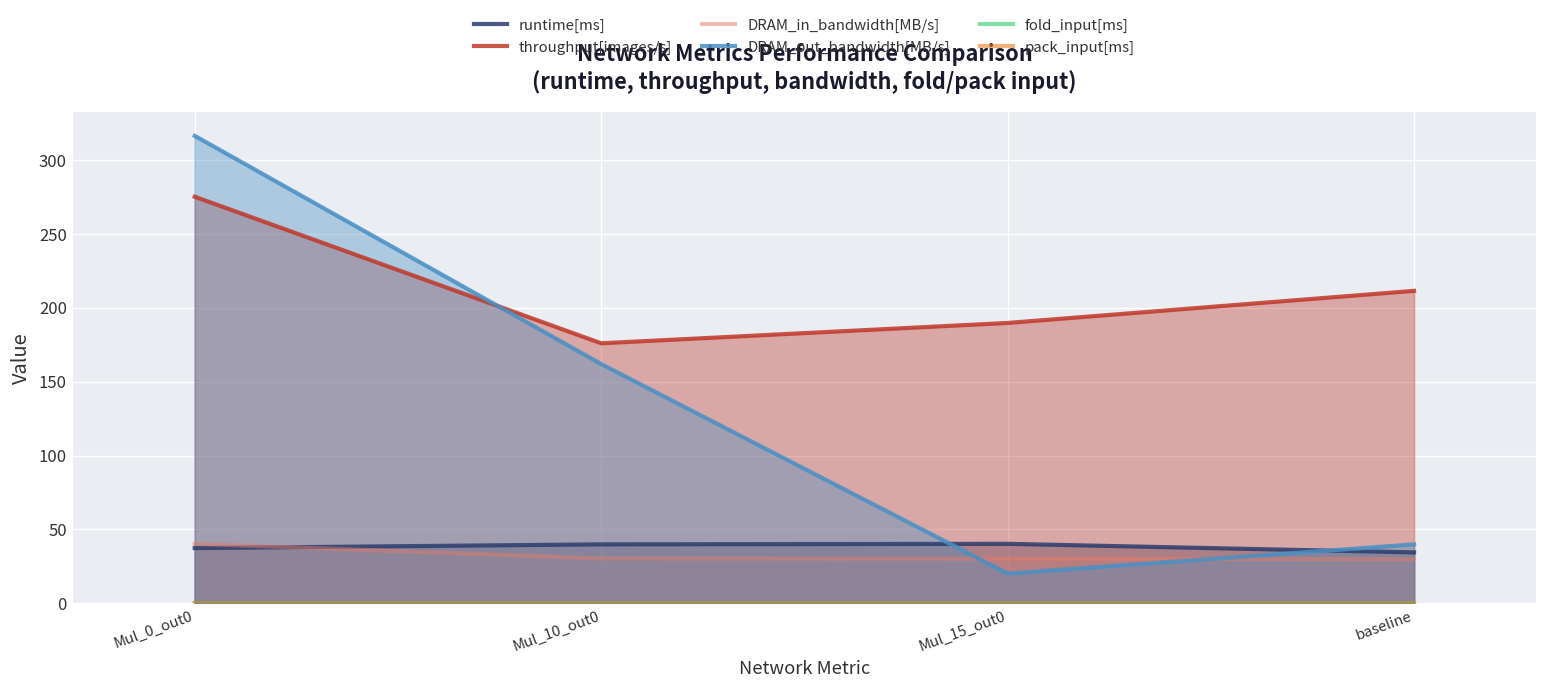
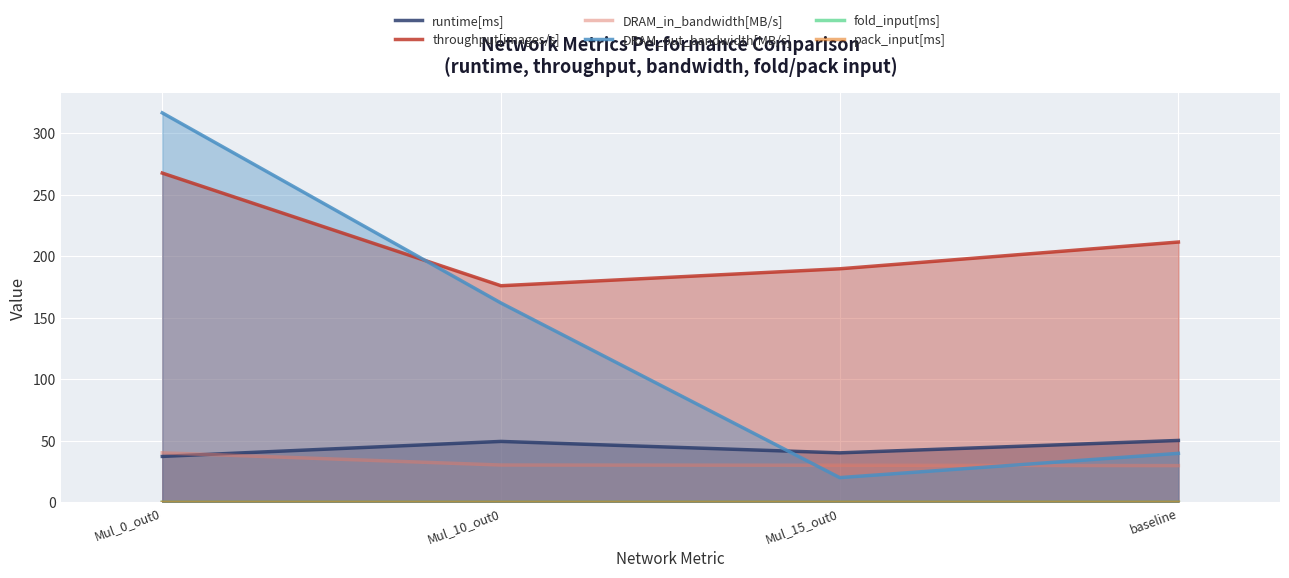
throughput[images/s], Mul_0_out0: 275 -> 268
runtime[ms], Mul_10_out0: 40 -> 50
runtime[ms], baseline: 34 -> 50
